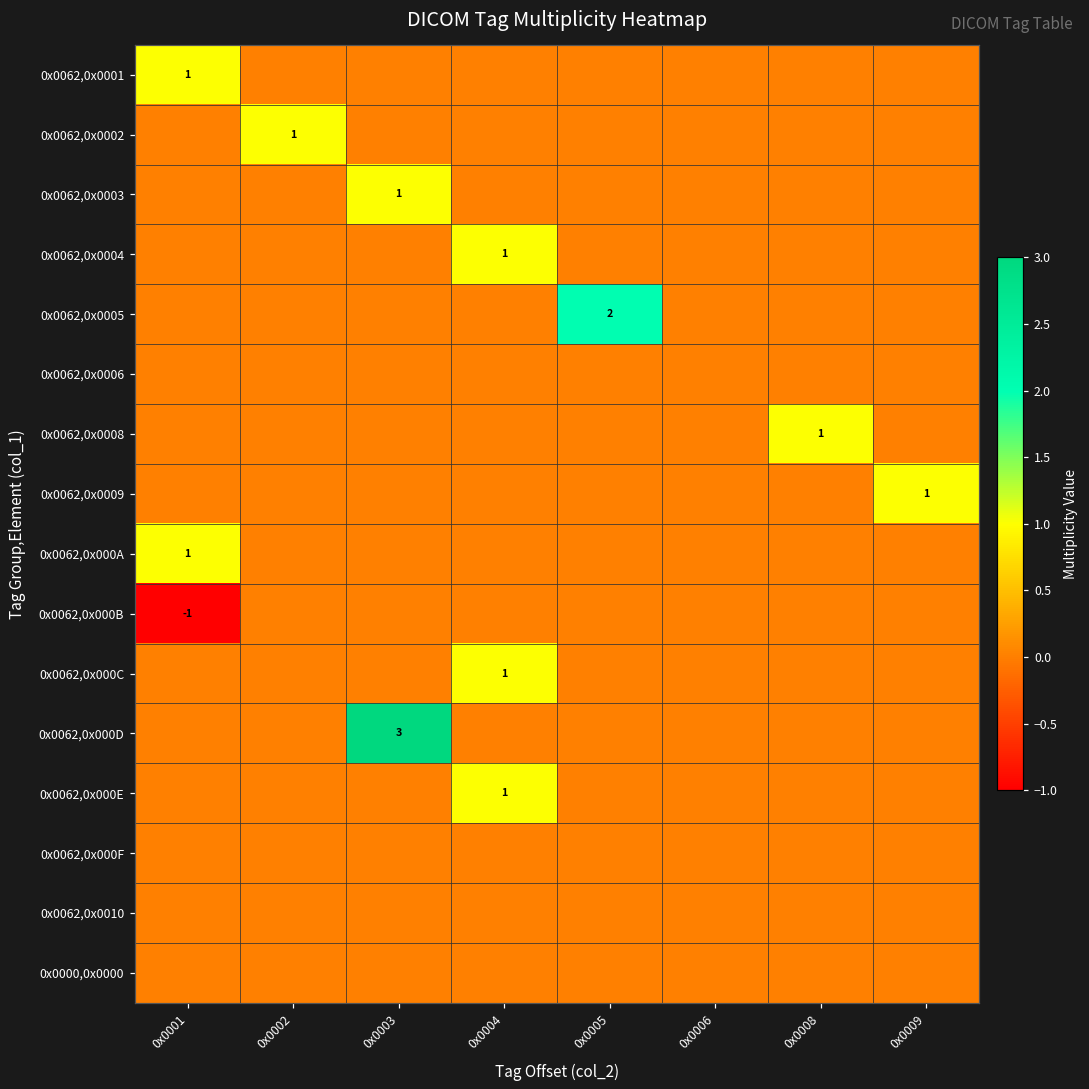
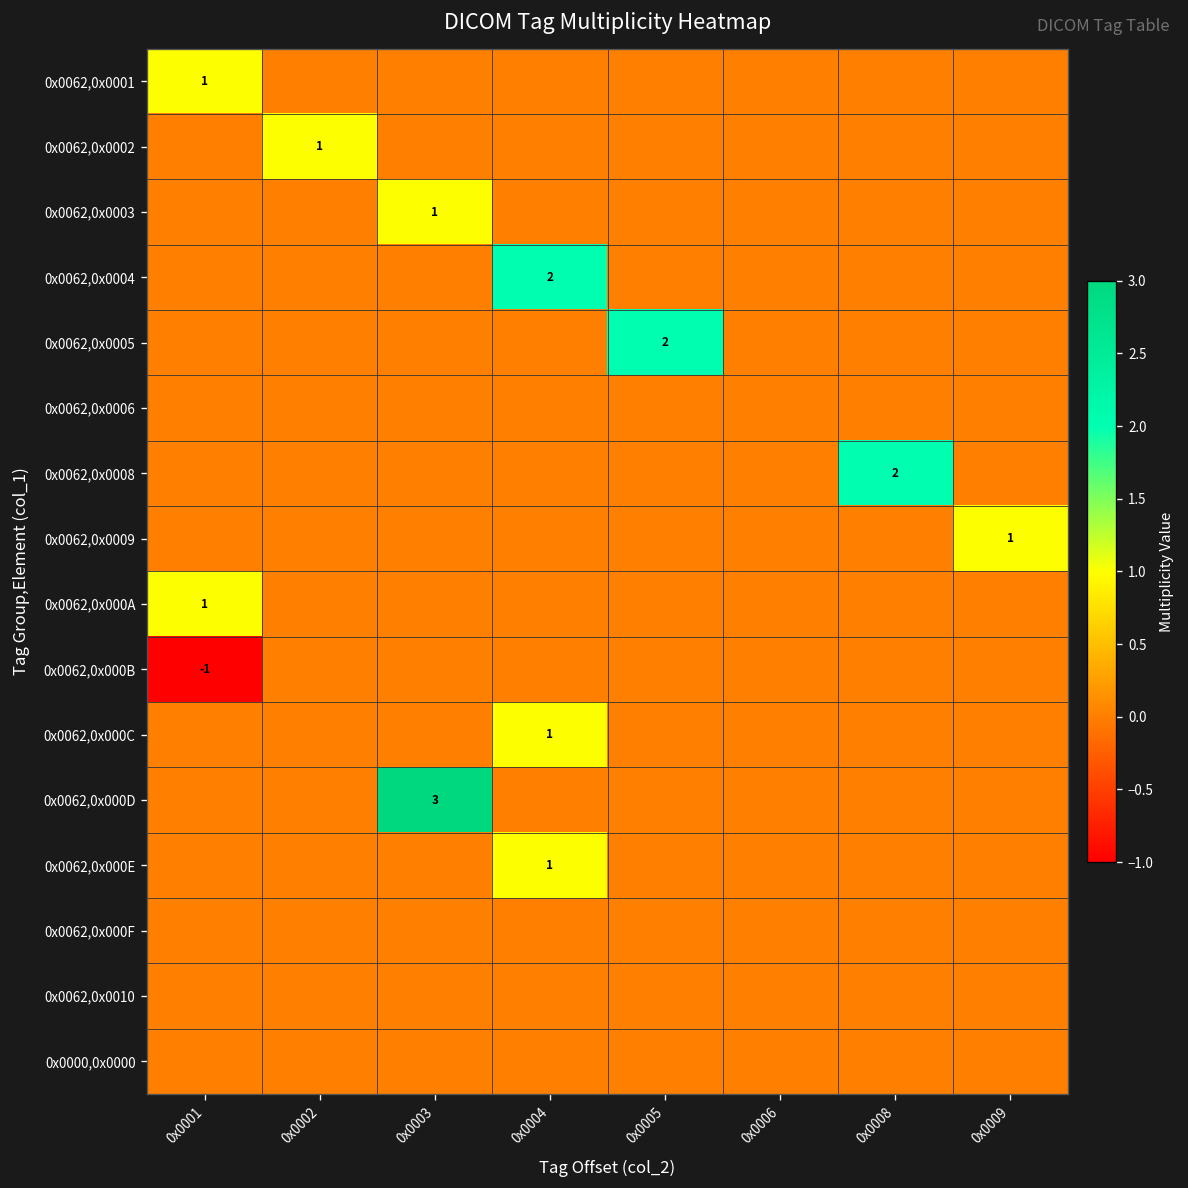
0x0062,0x0004, 0x0004: 1 -> 2
0x0062,0x0008, 0x0008: 1 -> 2
